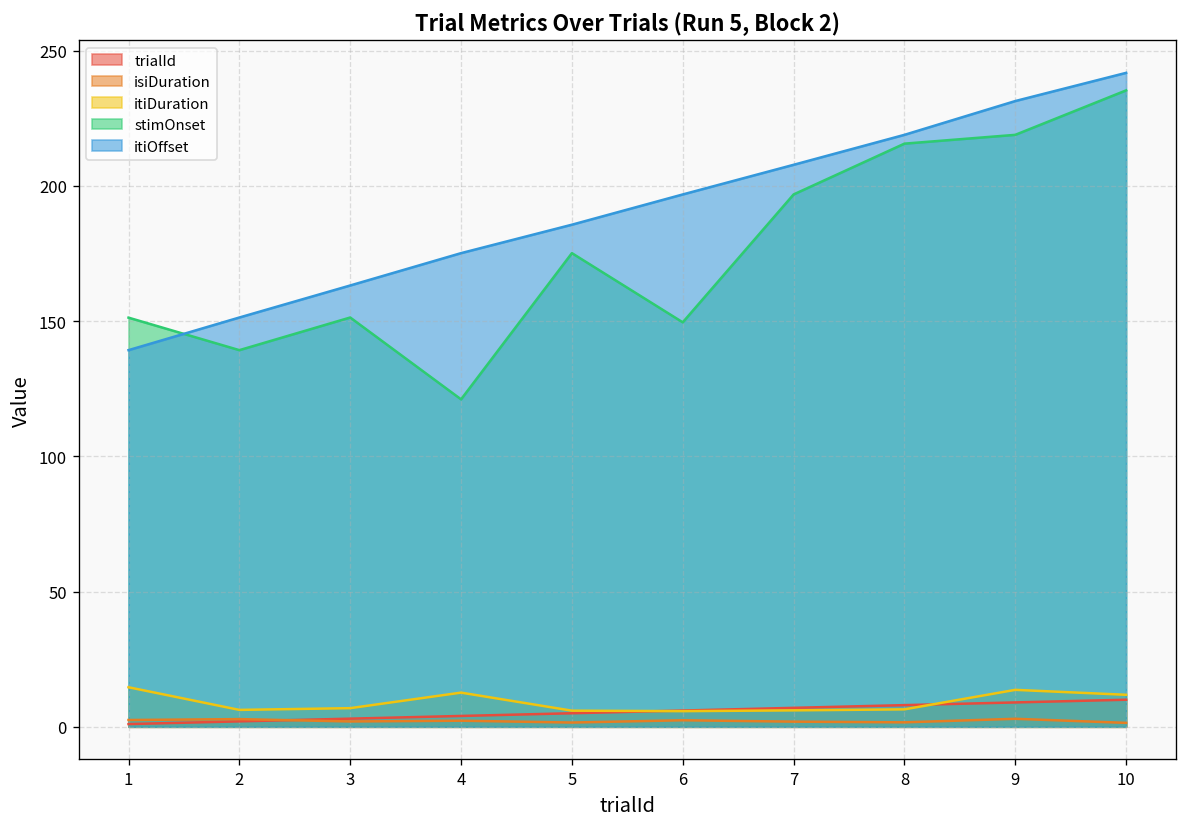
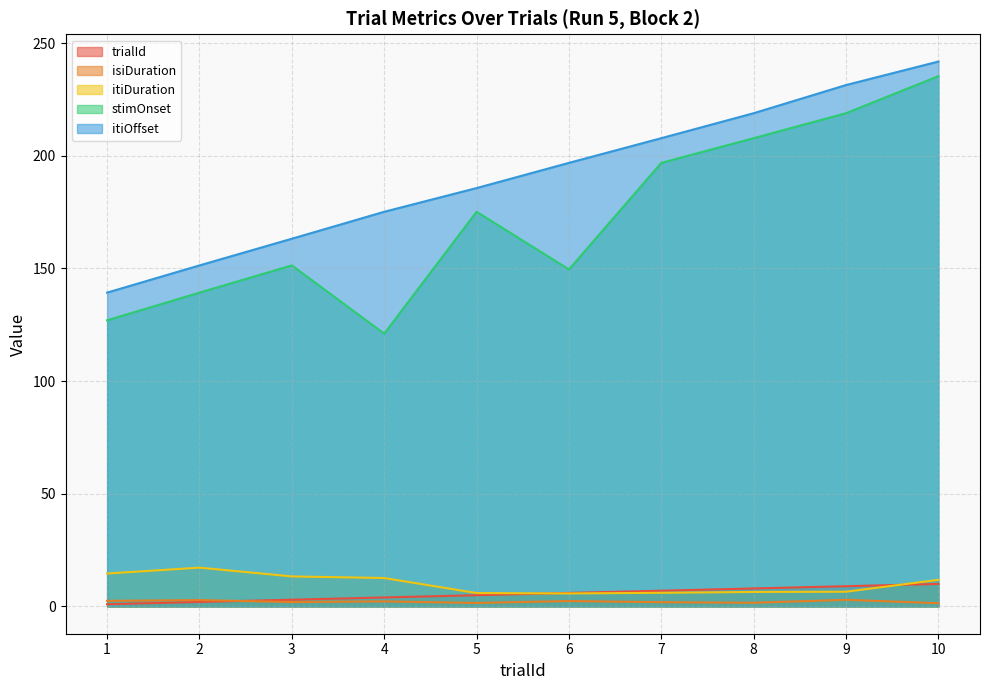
stimOnset, 1: 151 -> 127
itiDuration, 2: 6 -> 17
itiDuration, 3: 7 -> 13
stimOnset, 8: 216 -> 208
itiDuration, 9: 14 -> 7
